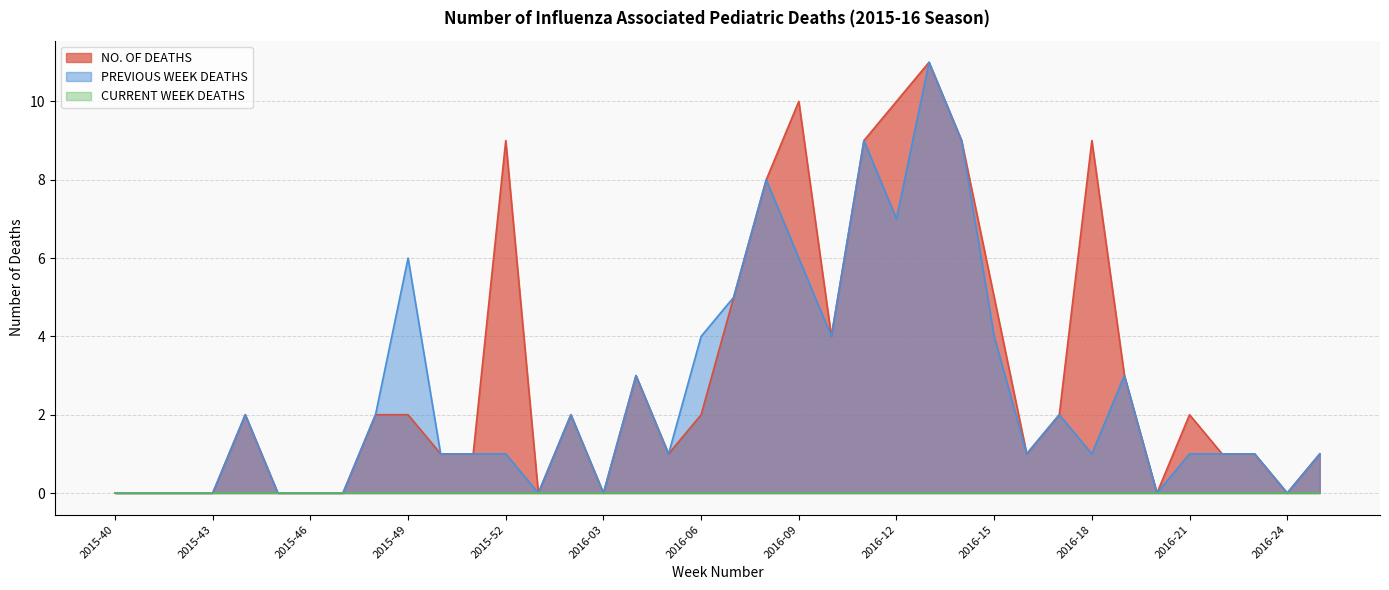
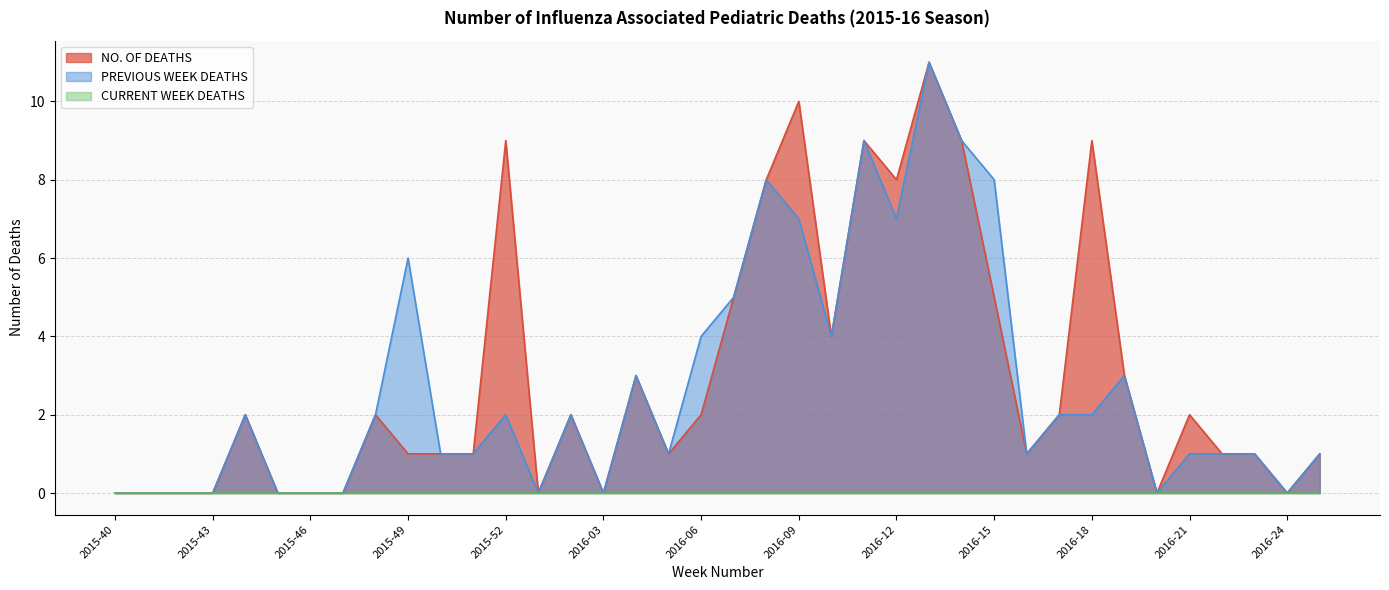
NO. OF DEATHS, 2015-49: 2 -> 1
PREVIOUS WEEK DEATHS, 2015-52: 1 -> 2
PREVIOUS WEEK DEATHS, 2016-09: 6 -> 7
NO. OF DEATHS, 2016-12: 10 -> 8
PREVIOUS WEEK DEATHS, 2016-15: 4 -> 8
PREVIOUS WEEK DEATHS, 2016-18: 1 -> 2
